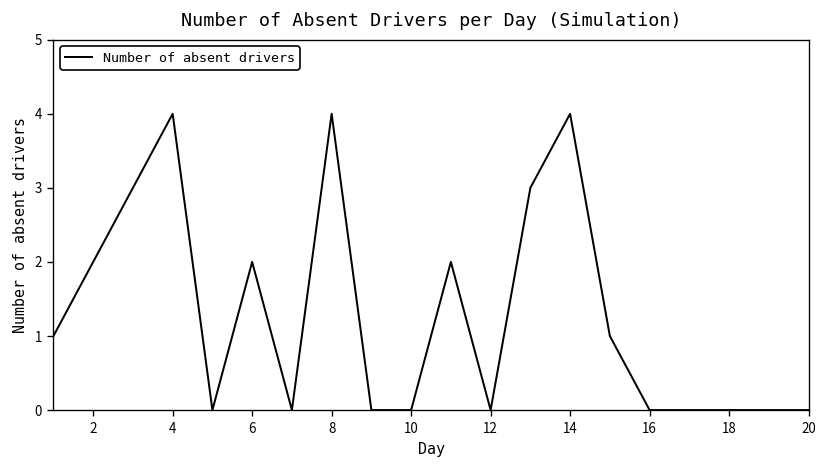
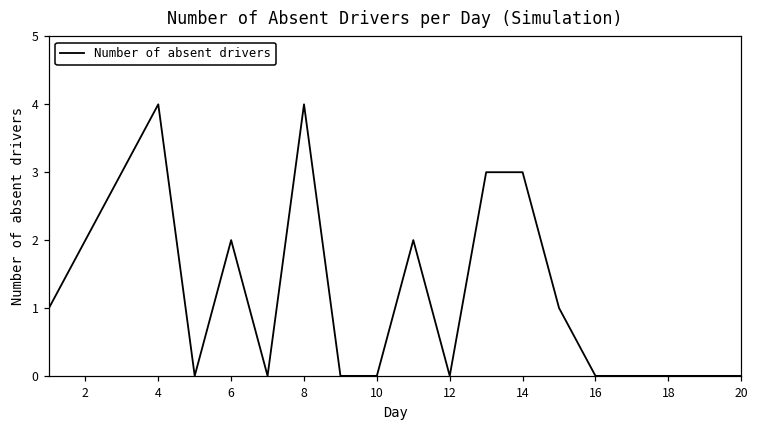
14: 4 -> 3
